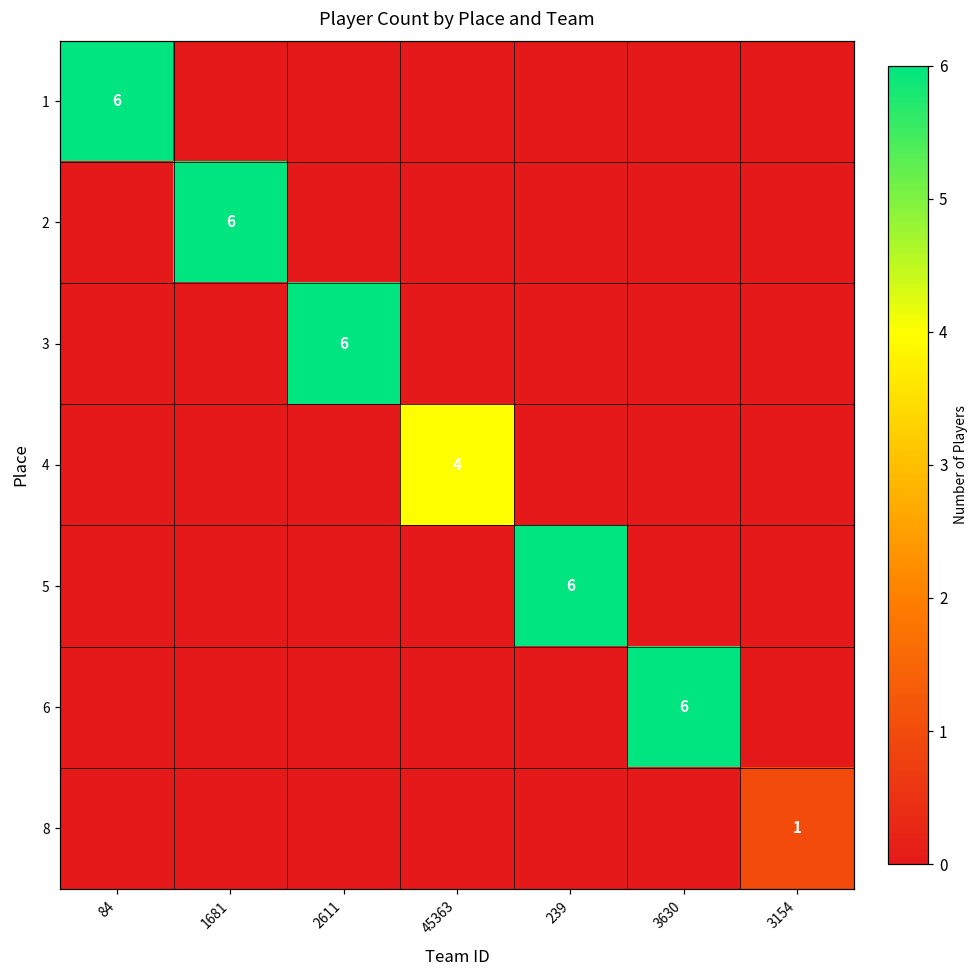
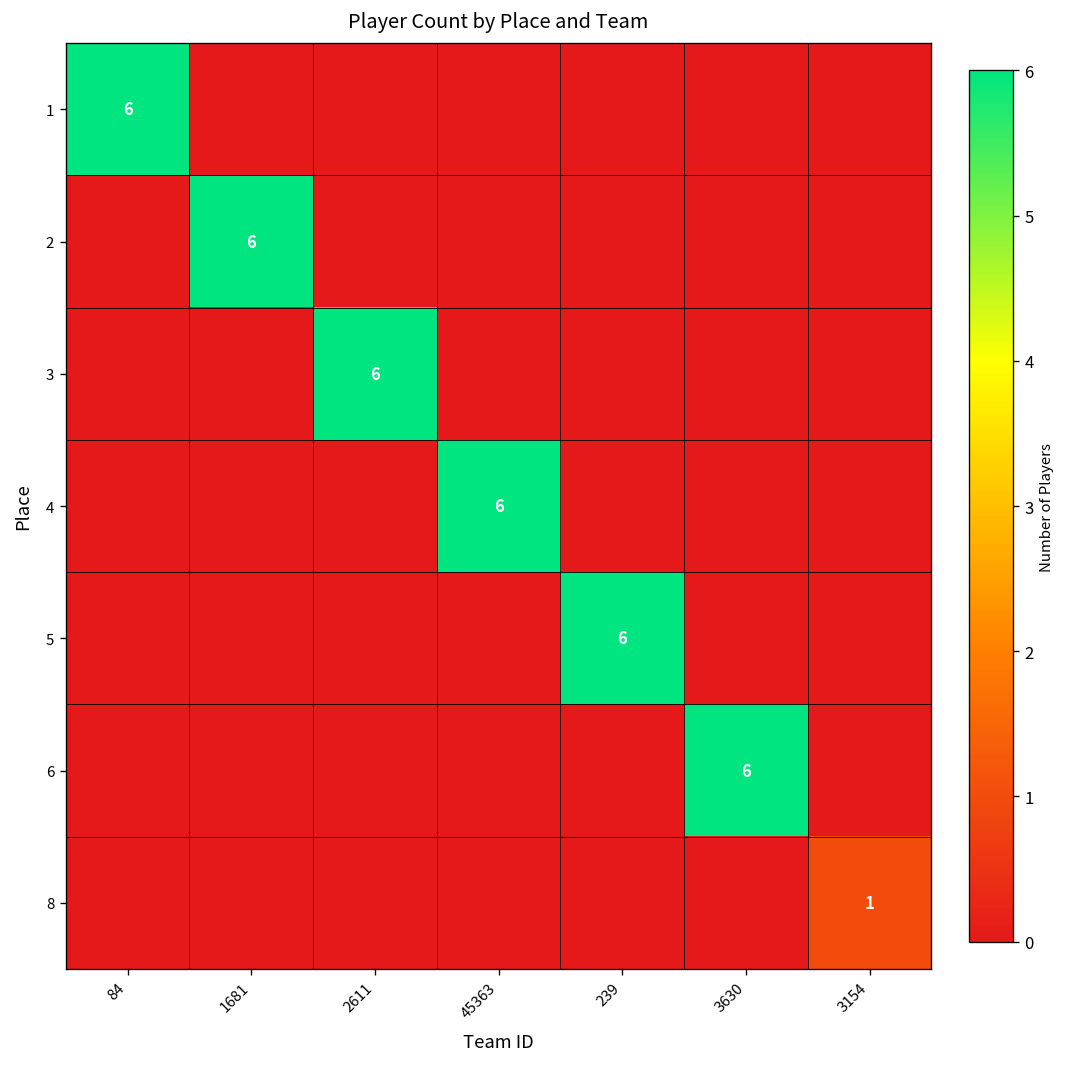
4, 45363: 4 -> 6
